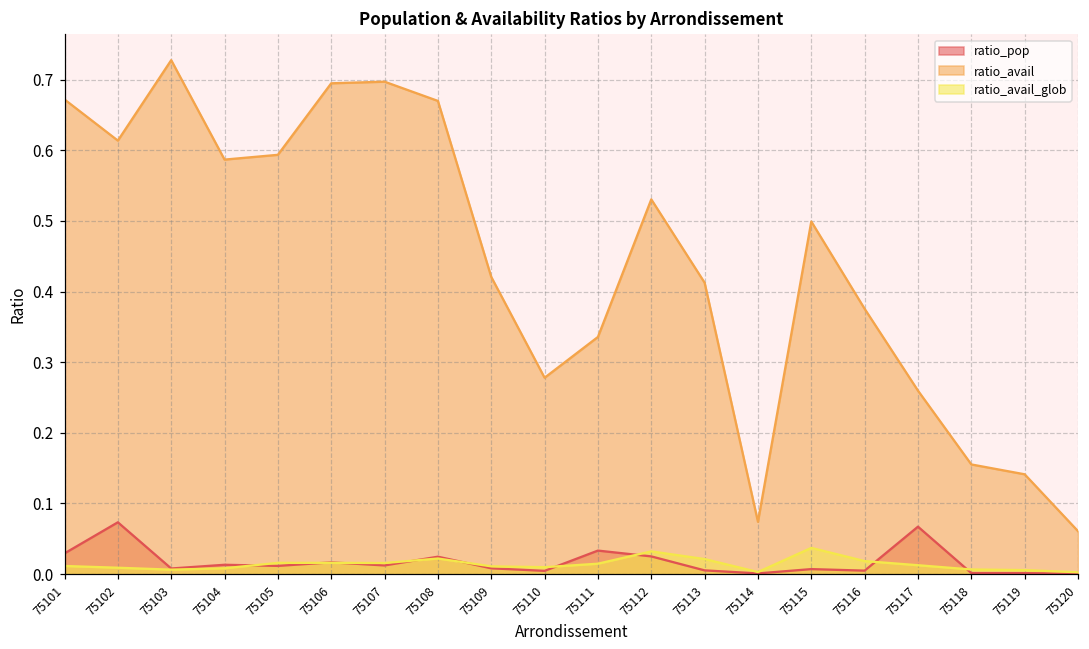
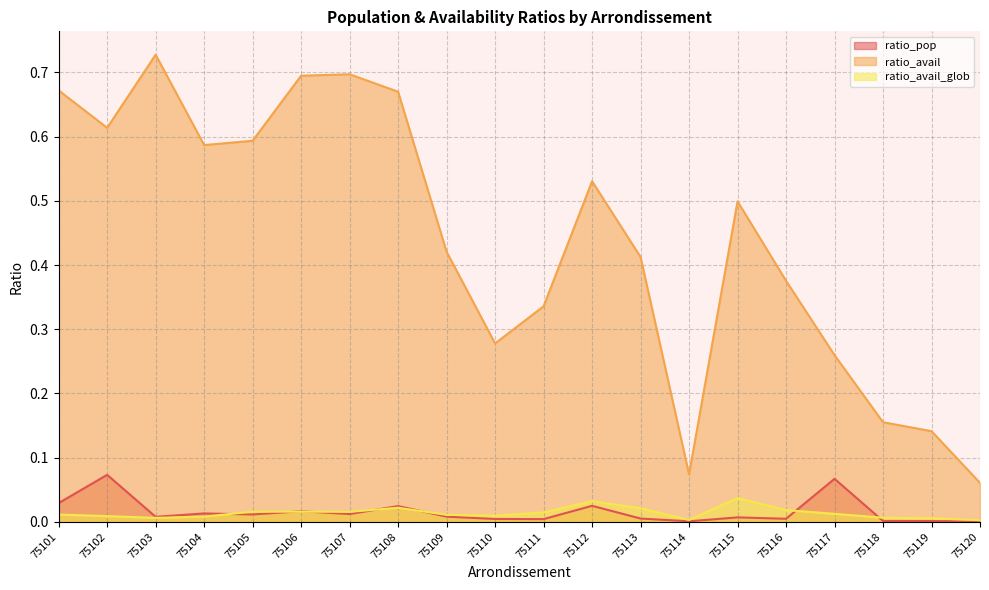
ratio_pop, 75111: 0.03 -> 0.00
